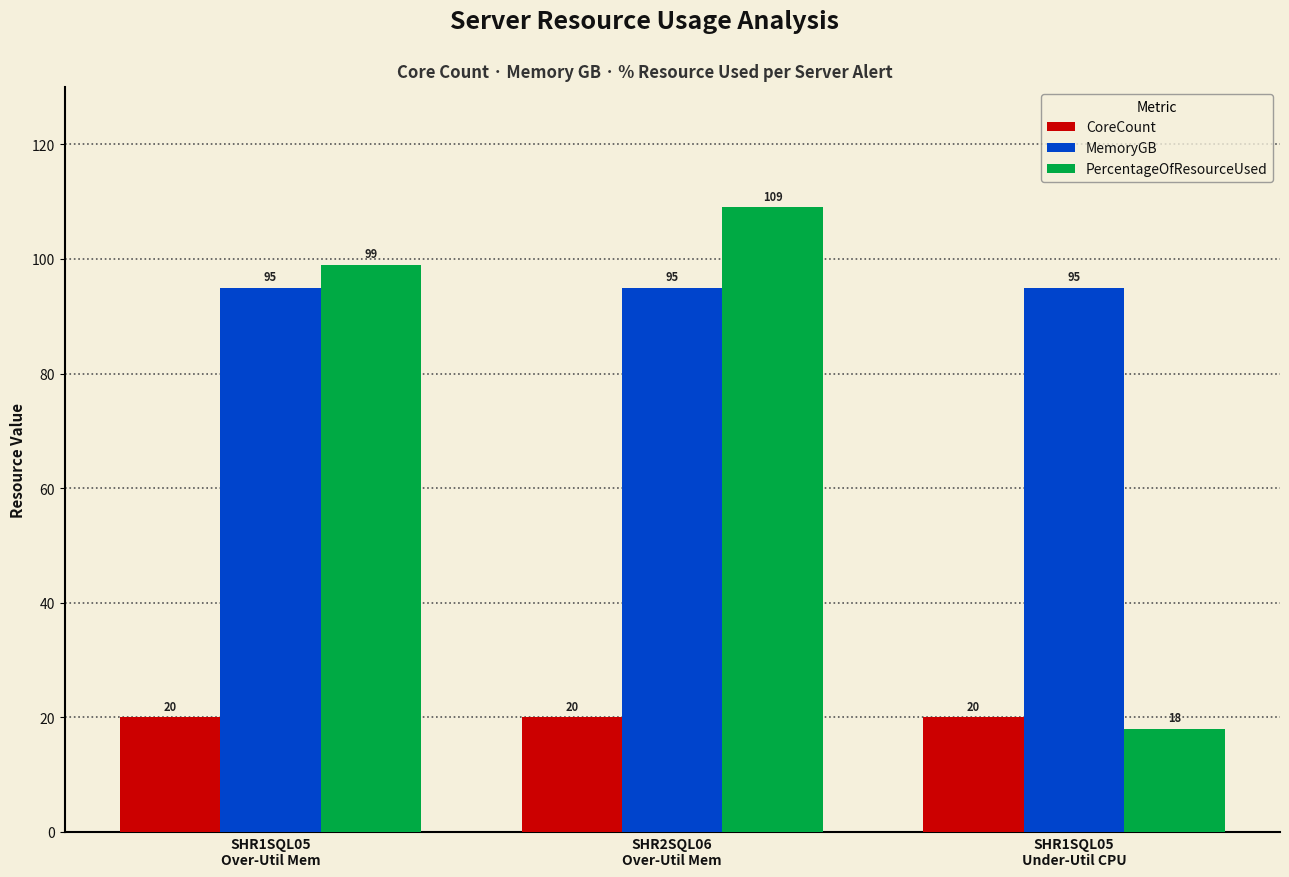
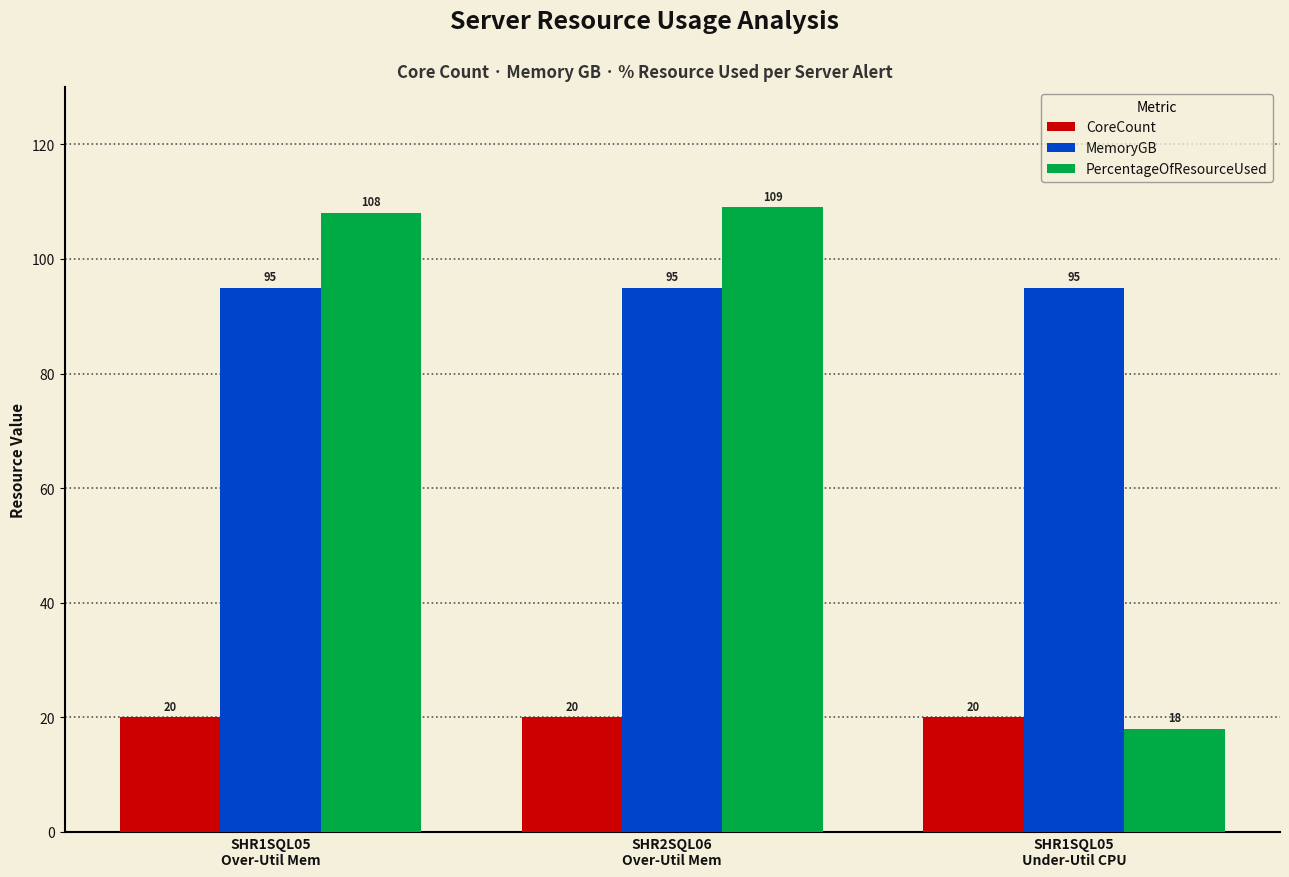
PercentageOfResourceUsed, SHR1SQL05 Over-Util Mem: 99 -> 108
